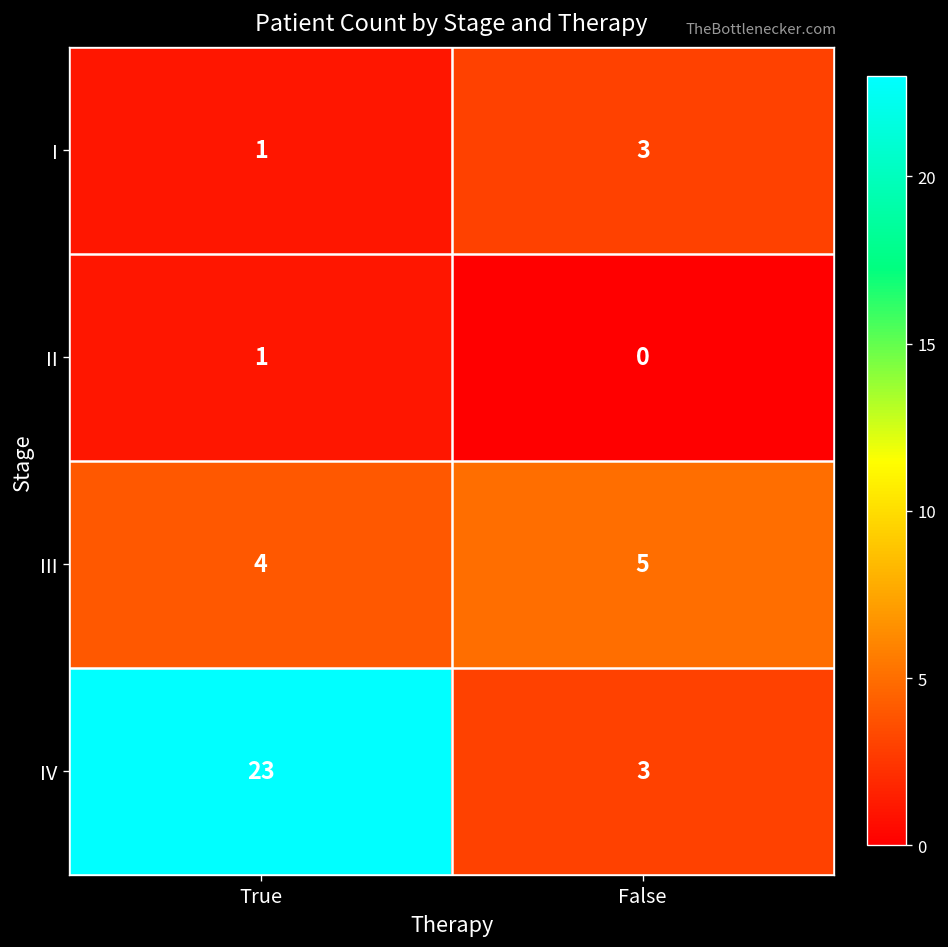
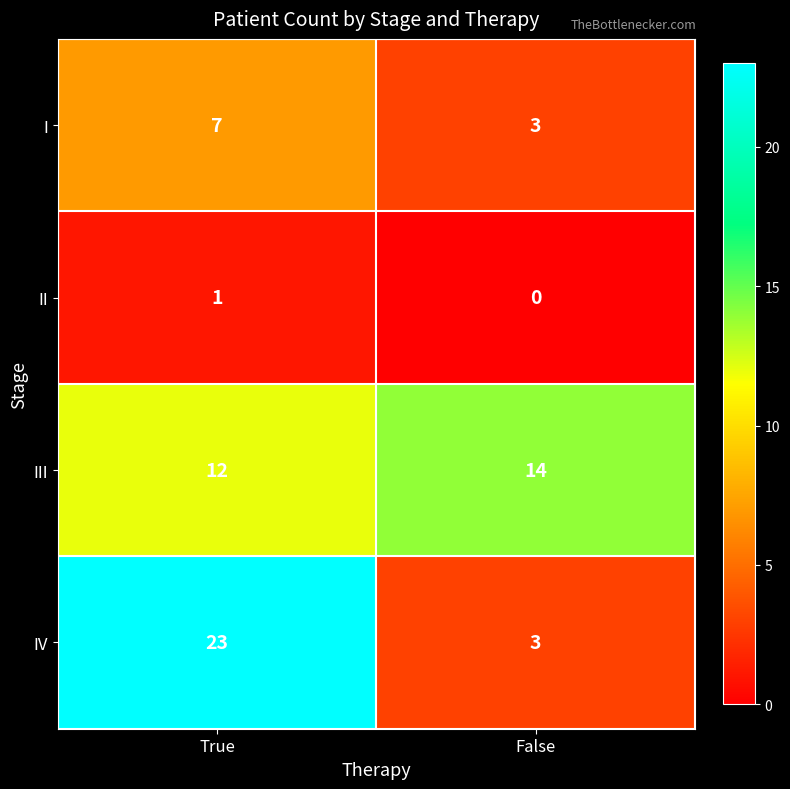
I, True: 1 -> 7
III, True: 4 -> 12
III, False: 5 -> 14
